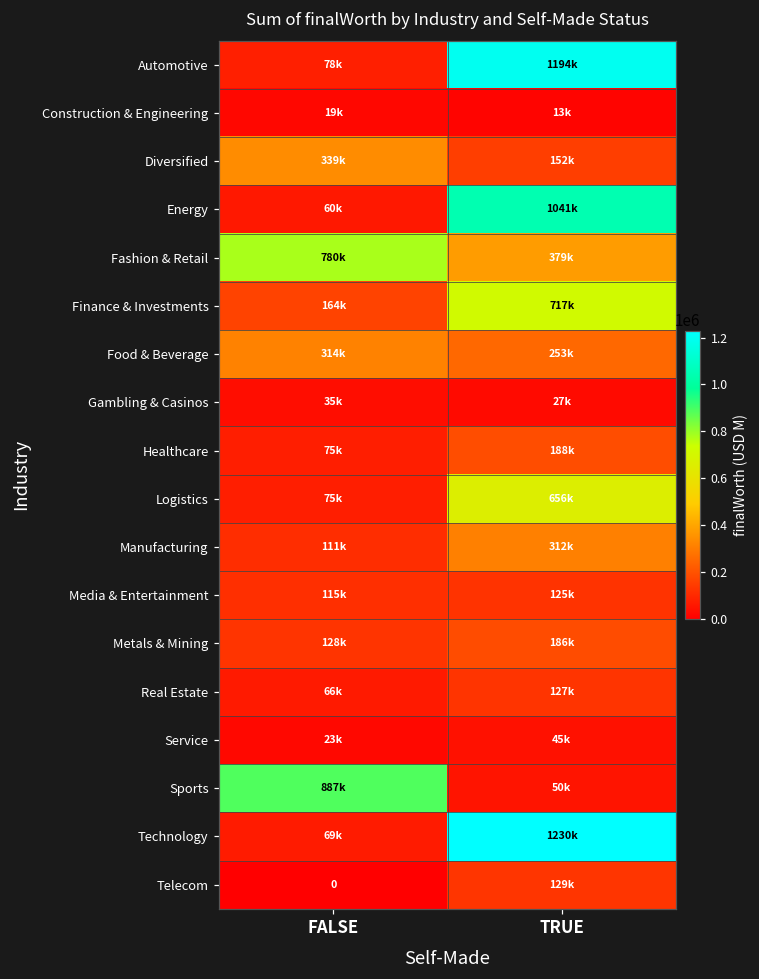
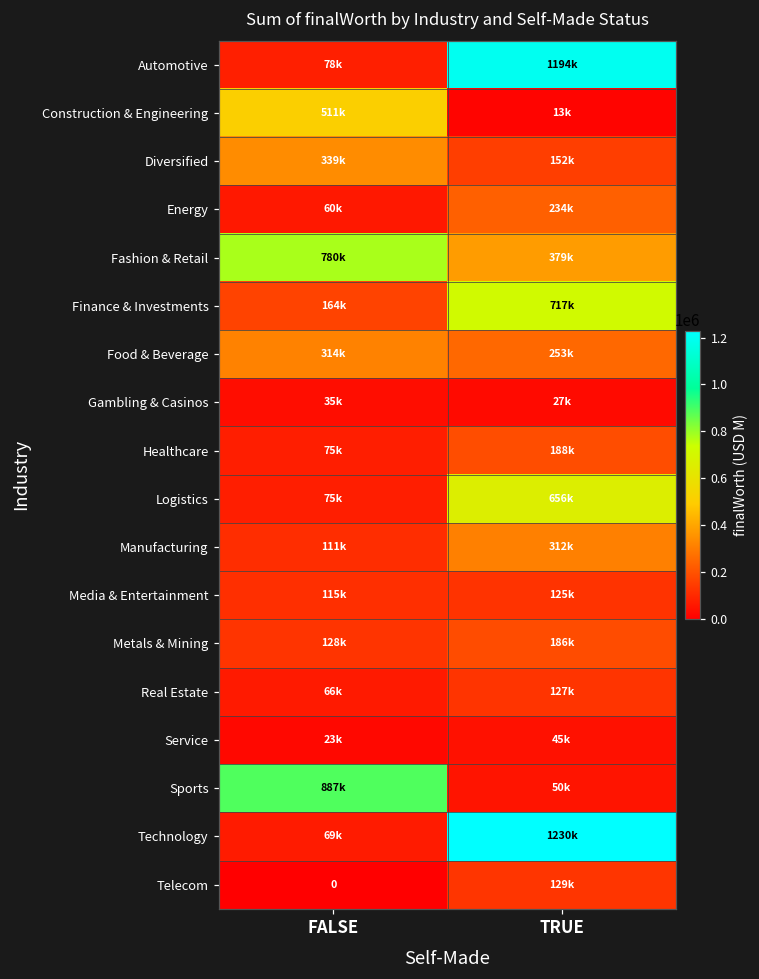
Construction & Engineering, FALSE: 19k -> 511k
Energy, TRUE: 1041k -> 234k
